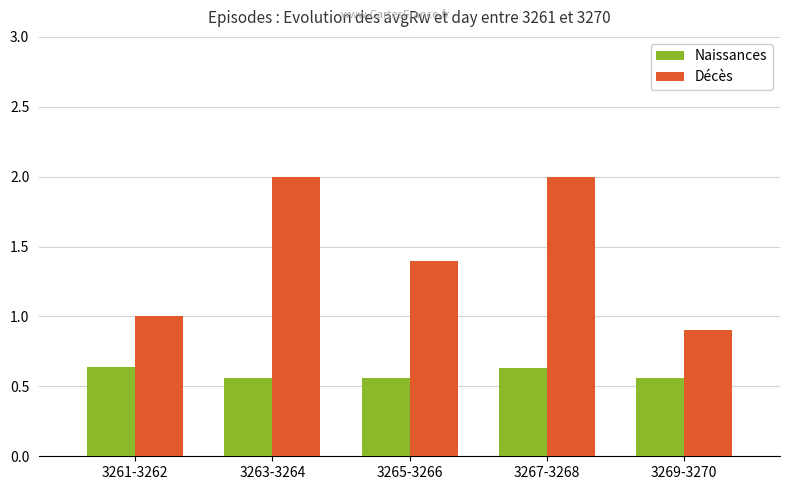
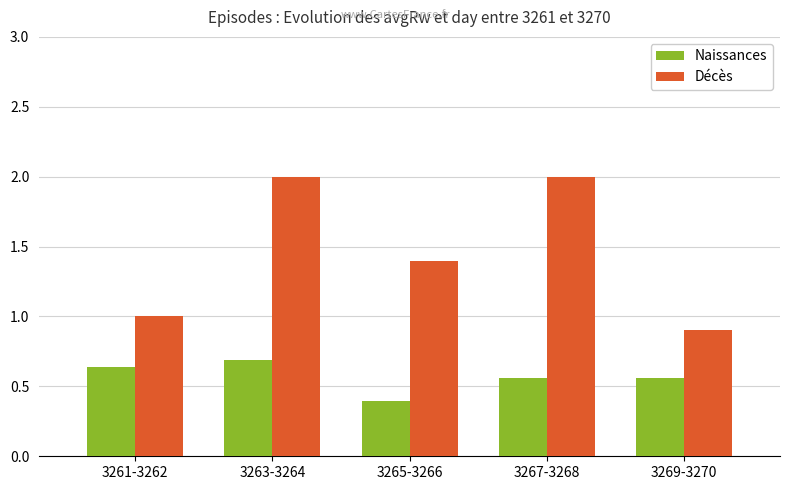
Naissances, 3263-3264: 0.56 -> 0.69
Naissances, 3265-3266: 0.56 -> 0.39
Naissances, 3267-3268: 0.63 -> 0.56
